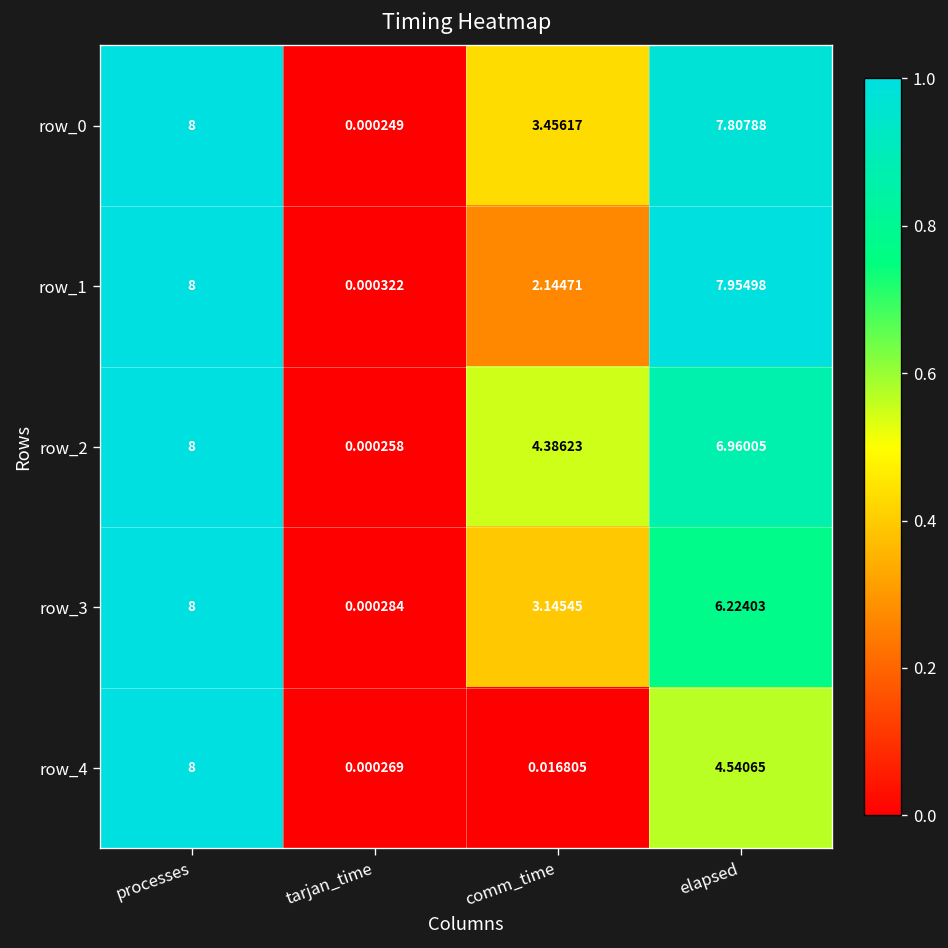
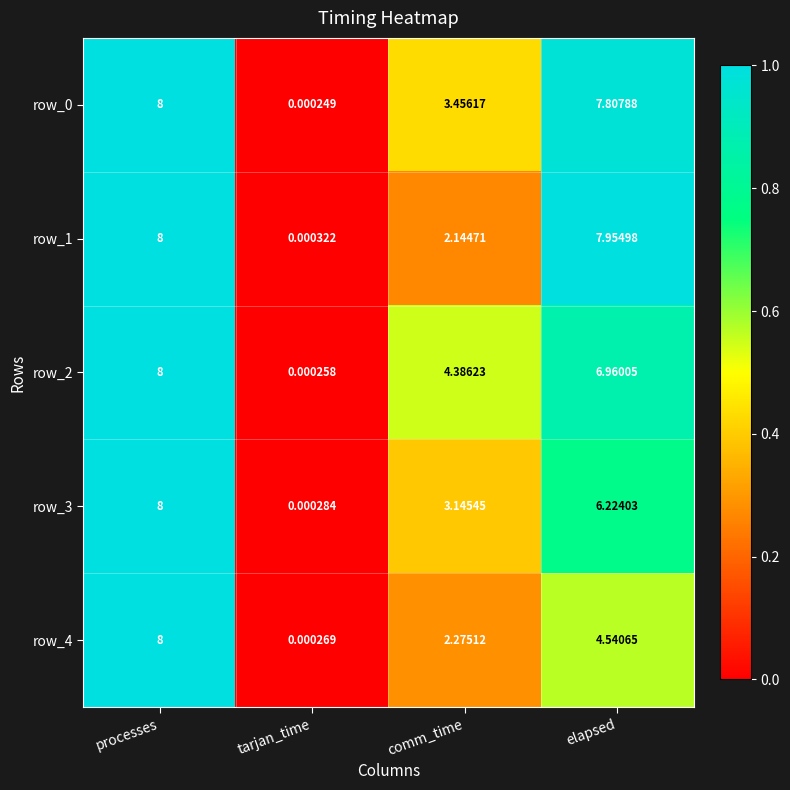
row_4, comm_time: 0.016805 -> 2.27512
